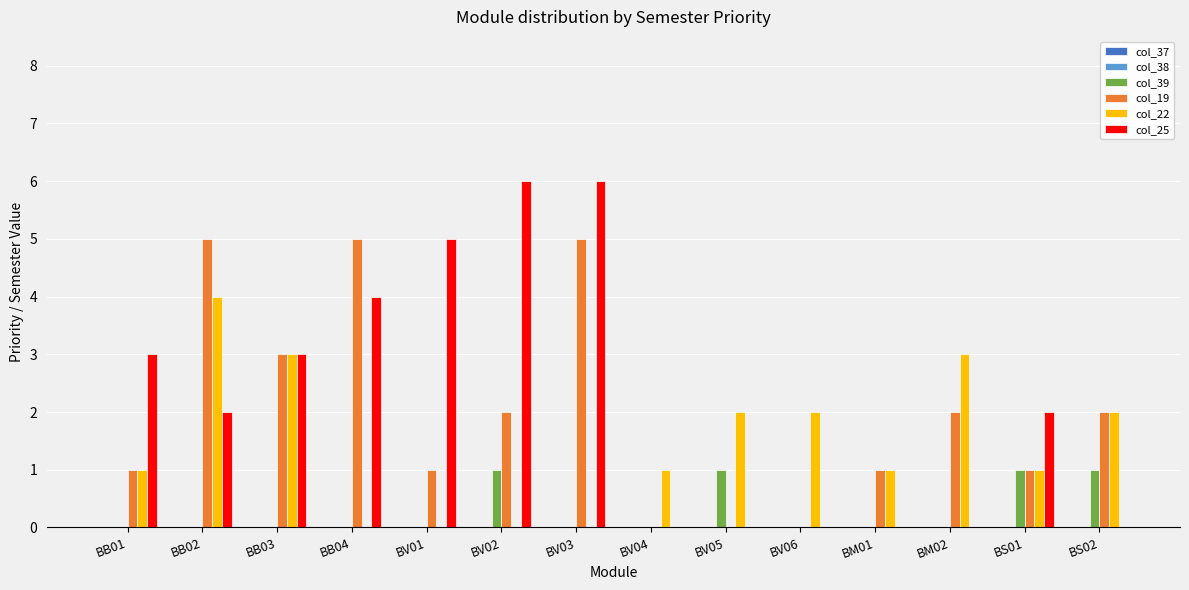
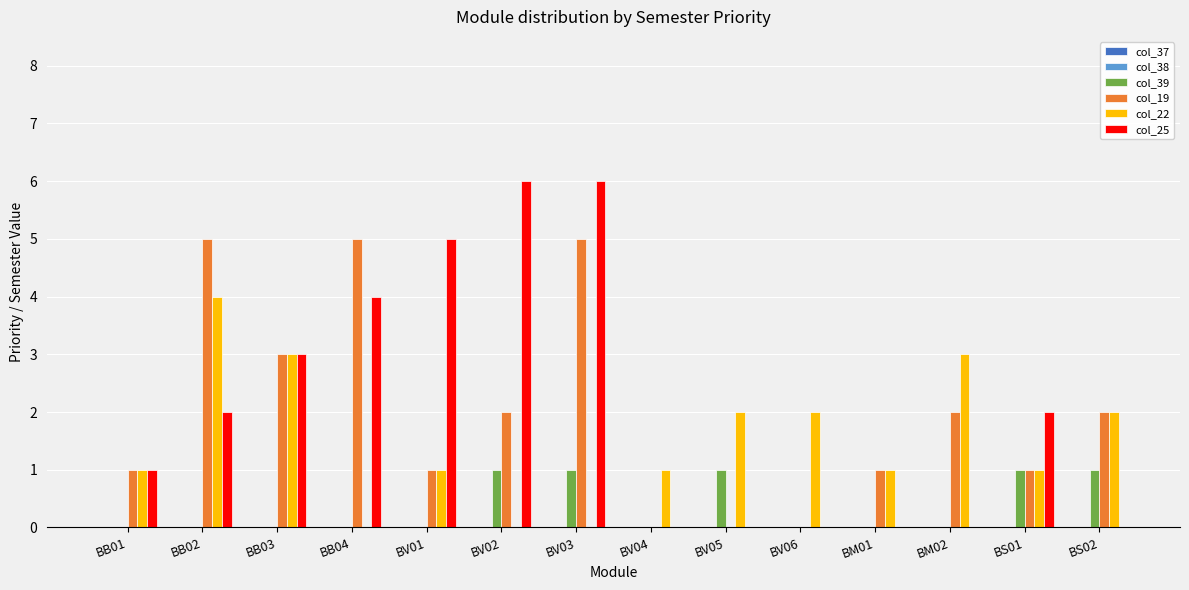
col_25, BB01: 3 -> 1
col_22, BV01: 0 -> 1
col_39, BV03: 0 -> 1
